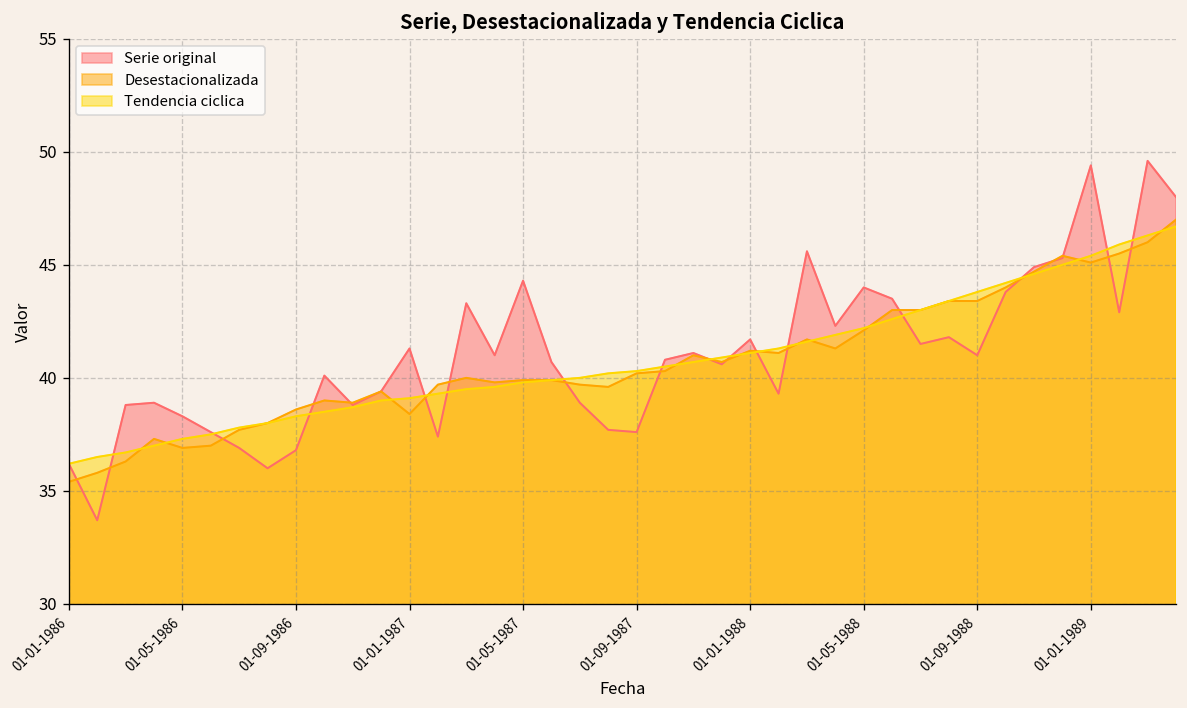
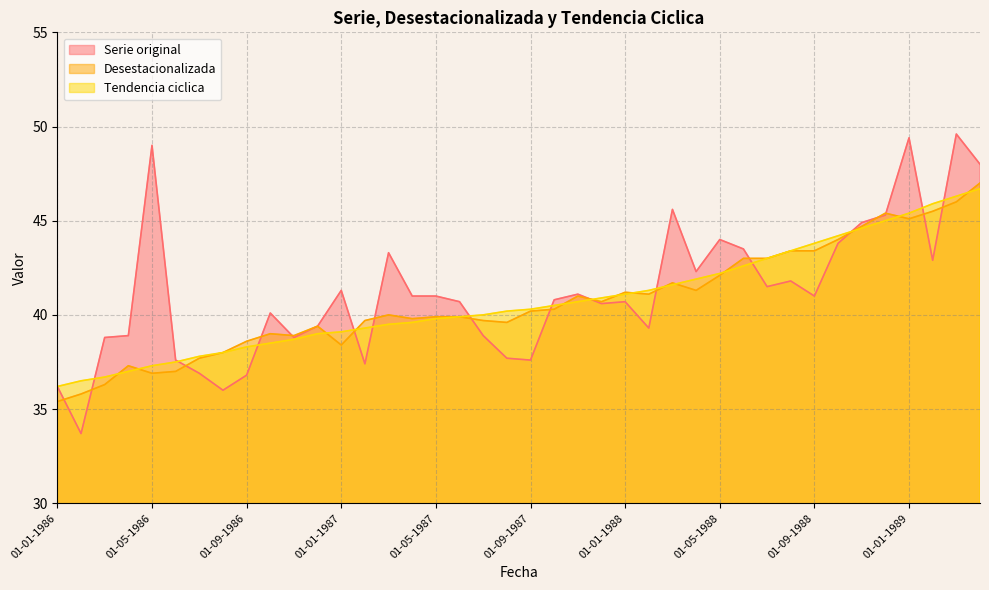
Serie original, 01-05-1986: 38.3 -> 49.0
Serie original, 01-05-1987: 44.3 -> 41.0
Serie original, 01-01-1988: 41.7 -> 40.7
